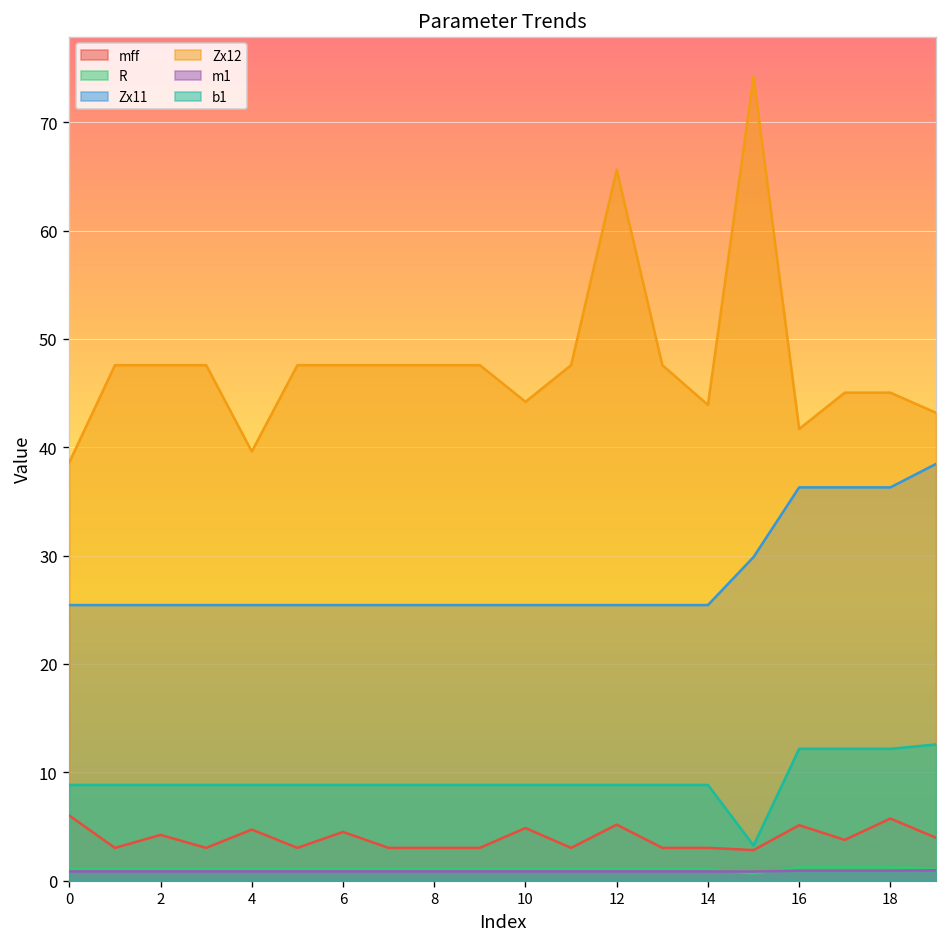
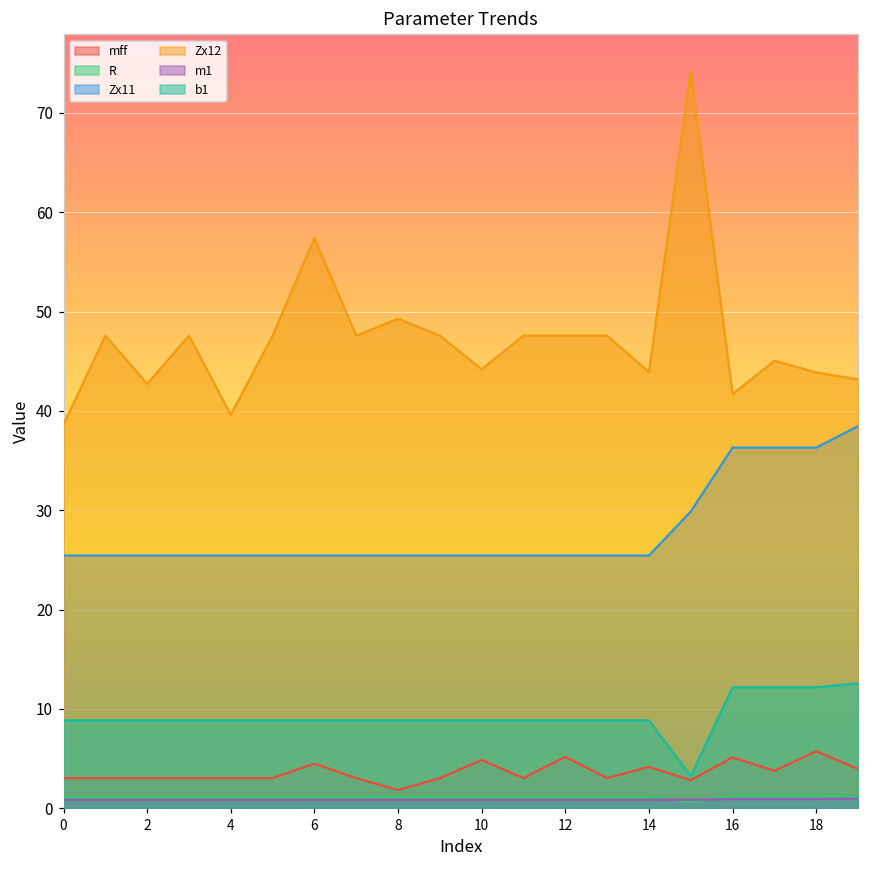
mff, 0: 6 -> 3
mff, 2: 4 -> 3
Zx12, 2: 48 -> 43
mff, 4: 5 -> 3
Zx12, 6: 48 -> 57
mff, 8: 3 -> 2
Zx12, 8: 48 -> 49
Zx12, 12: 66 -> 48
mff, 14: 3 -> 4
Zx12, 18: 45 -> 44
